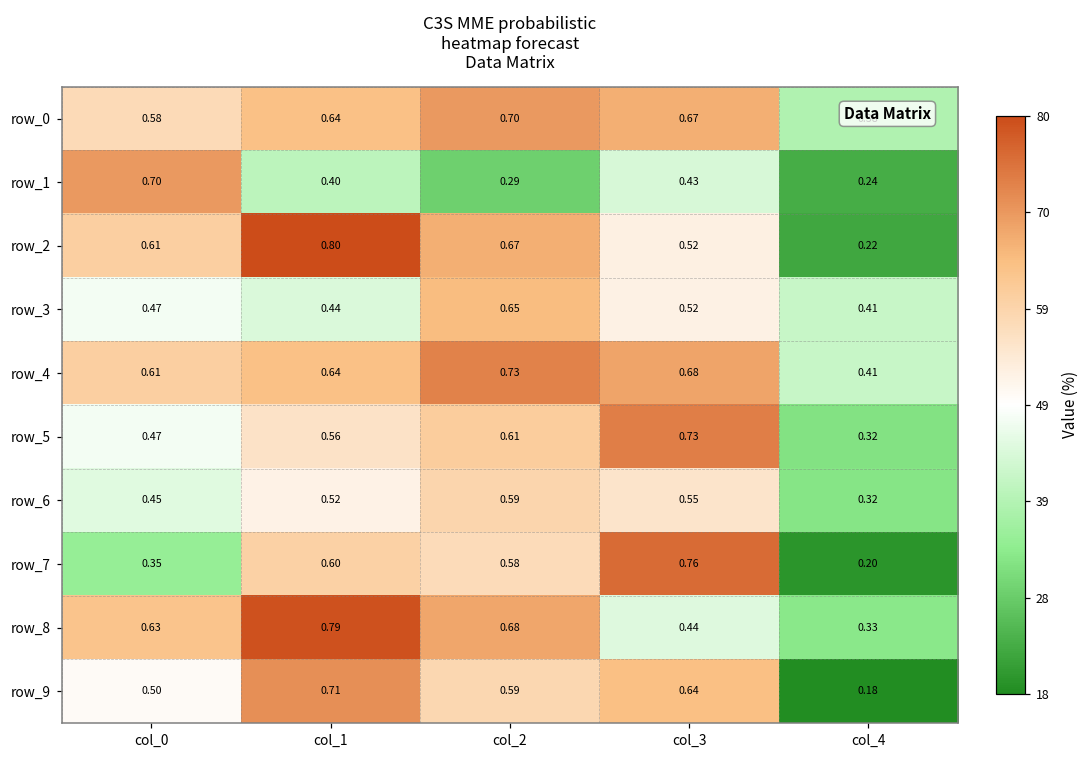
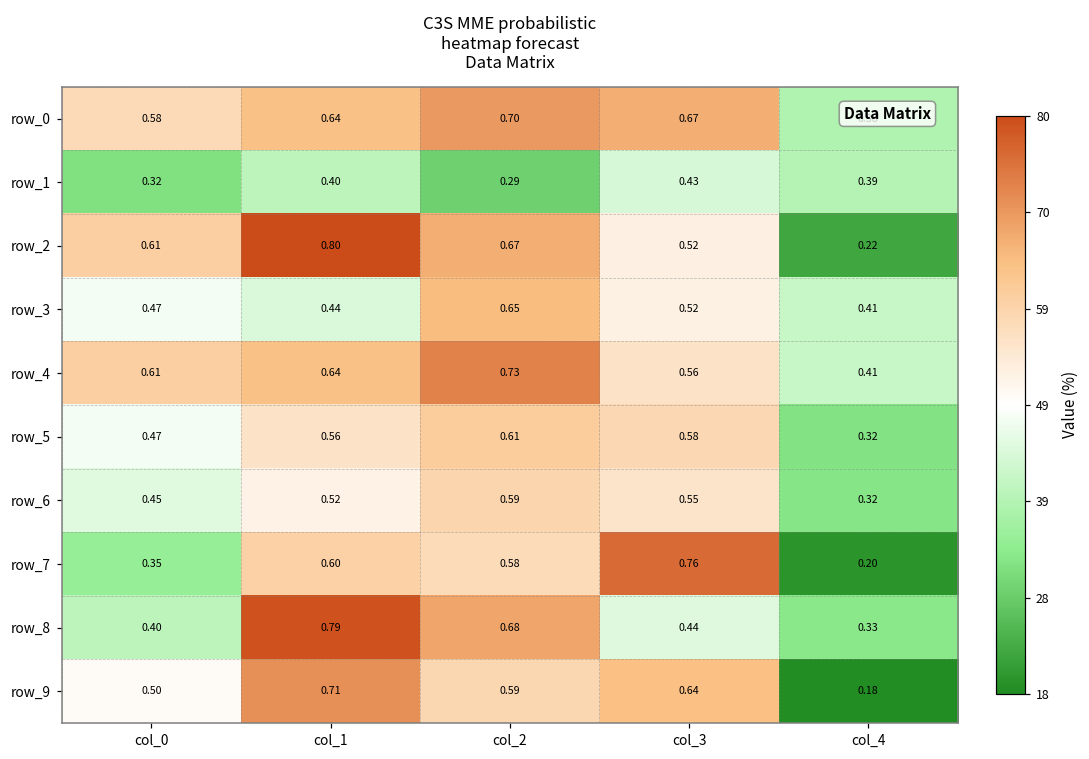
row_1, col_0: 0.70 -> 0.32
row_1, col_4: 0.24 -> 0.39
row_4, col_3: 0.68 -> 0.56
row_5, col_3: 0.73 -> 0.58
row_8, col_0: 0.63 -> 0.40
